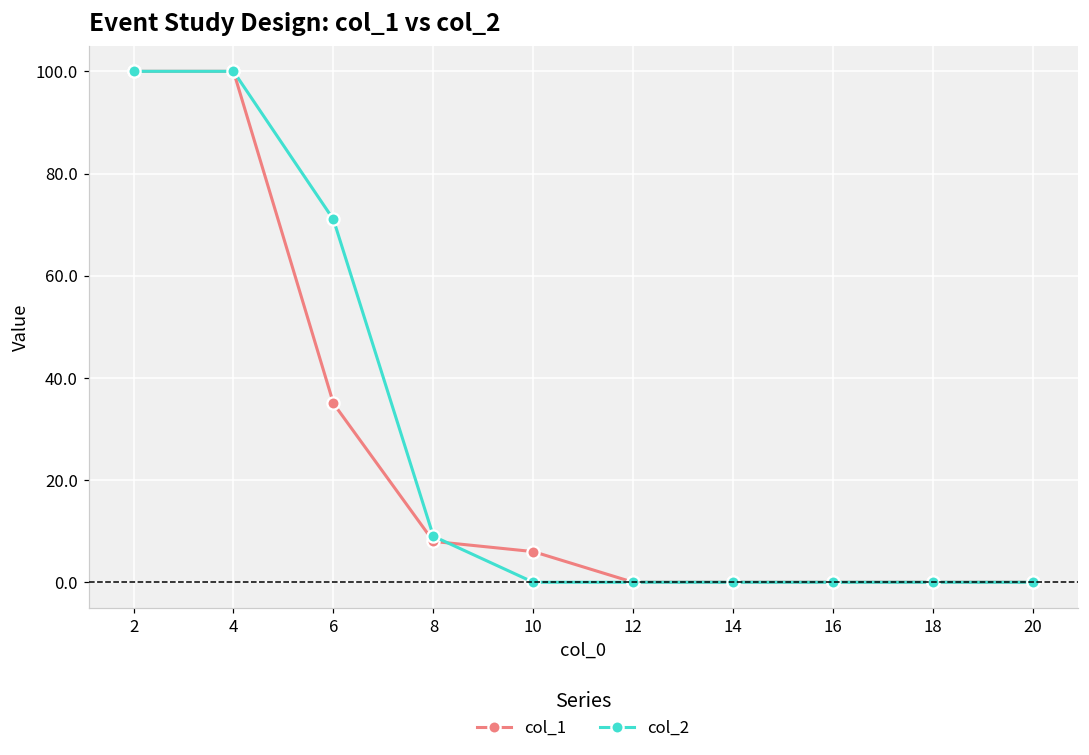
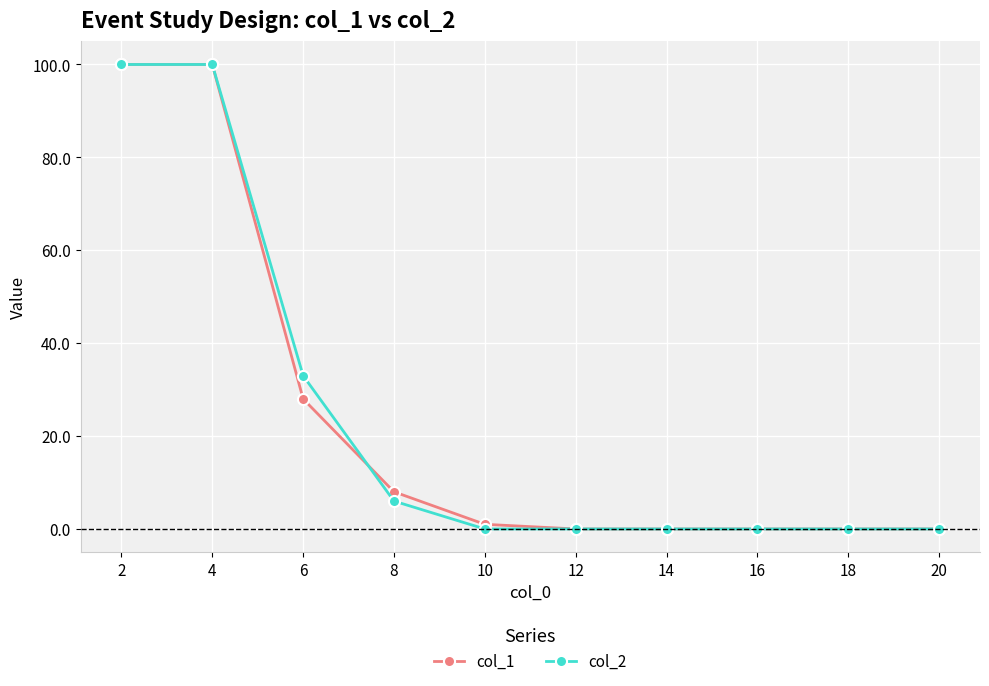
col_1, 6: 35 -> 28
col_2, 6: 71 -> 33
col_2, 8: 9 -> 6
col_1, 10: 6 -> 1
